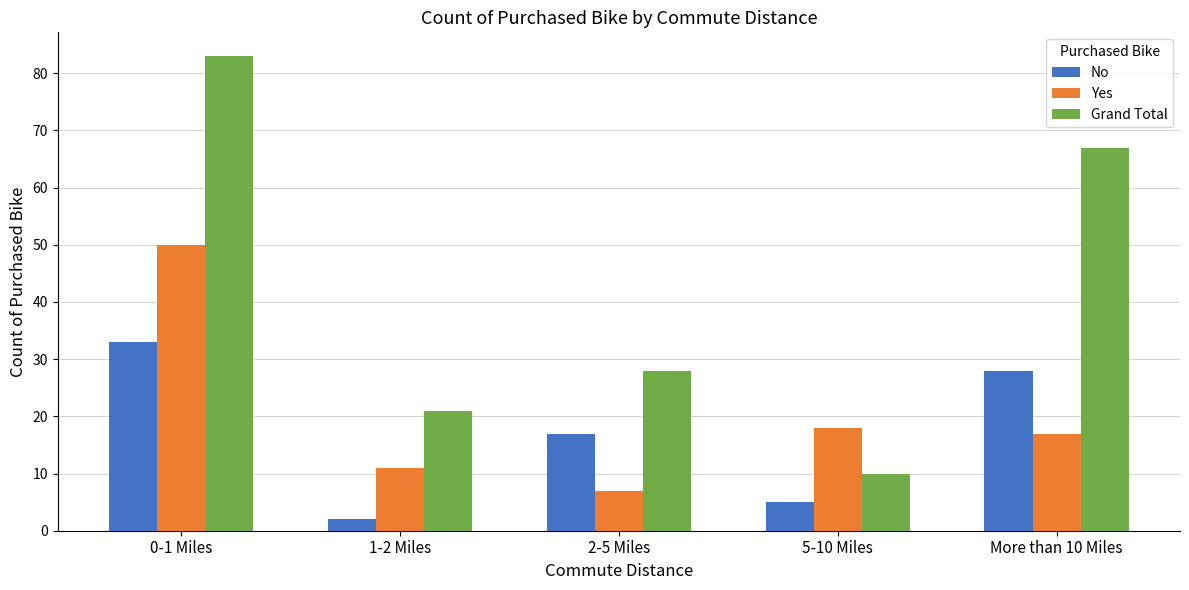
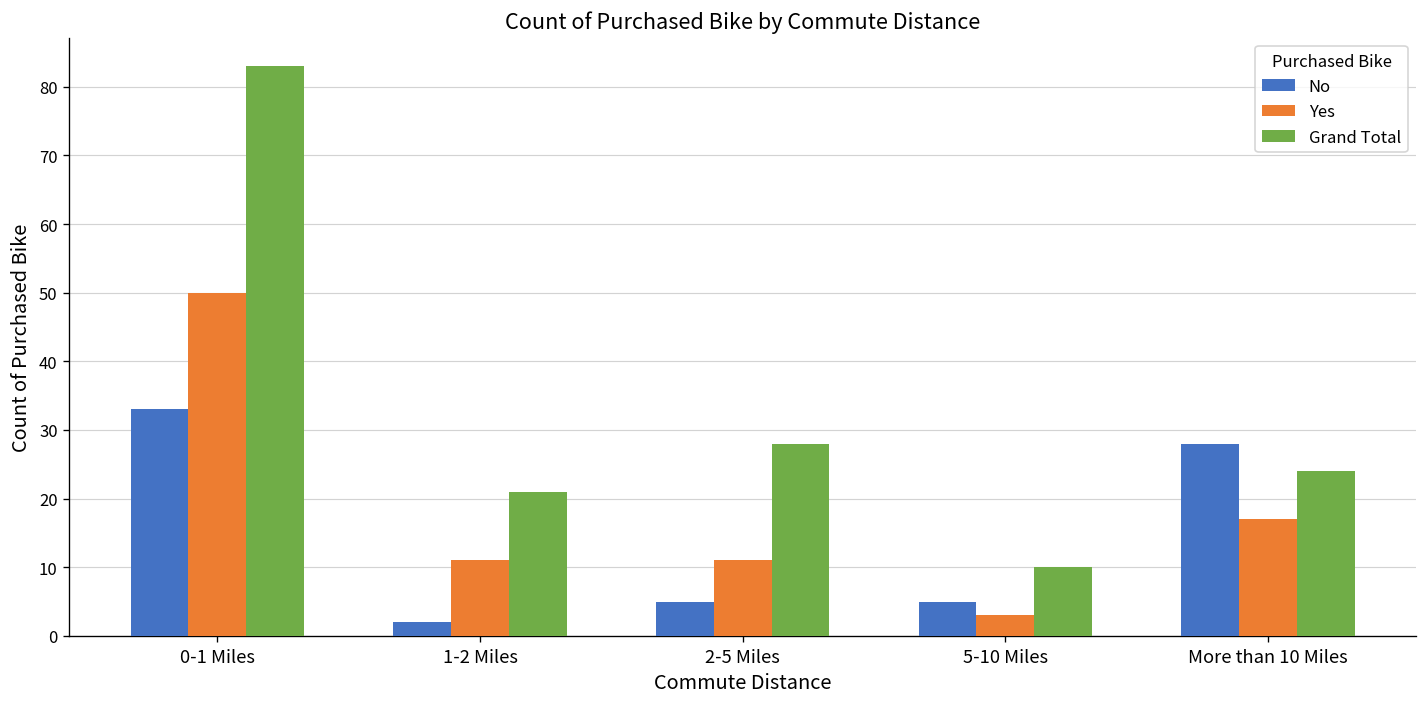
No, 2-5 Miles: 17 -> 5
Yes, 2-5 Miles: 7 -> 11
Yes, 5-10 Miles: 18 -> 3
Grand Total, More than 10 Miles: 67 -> 24
